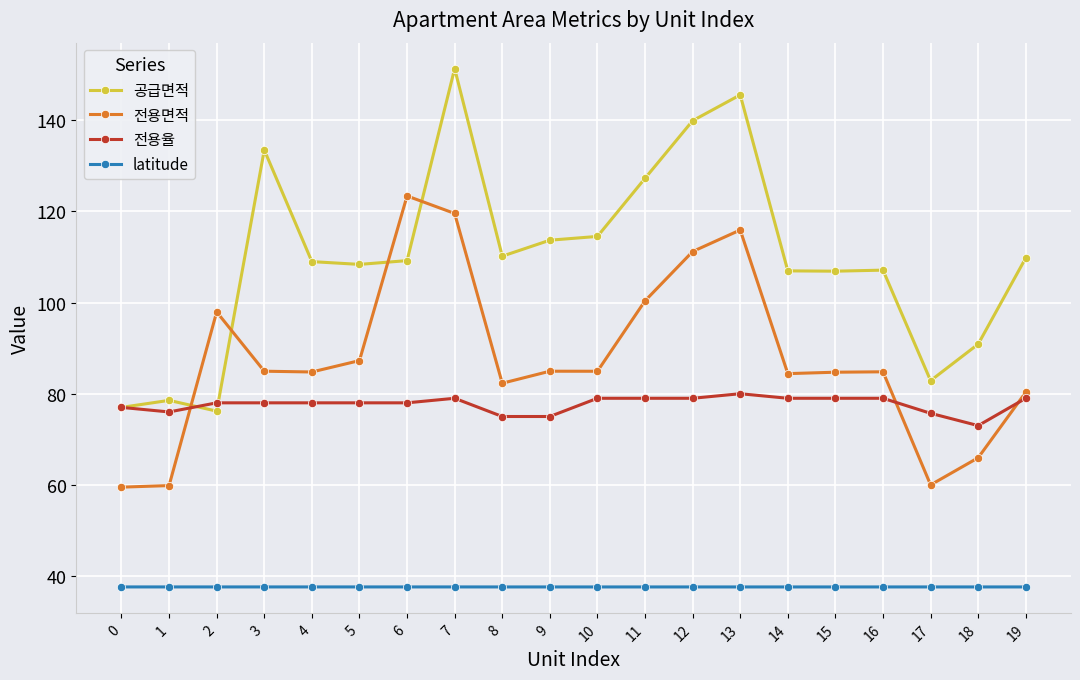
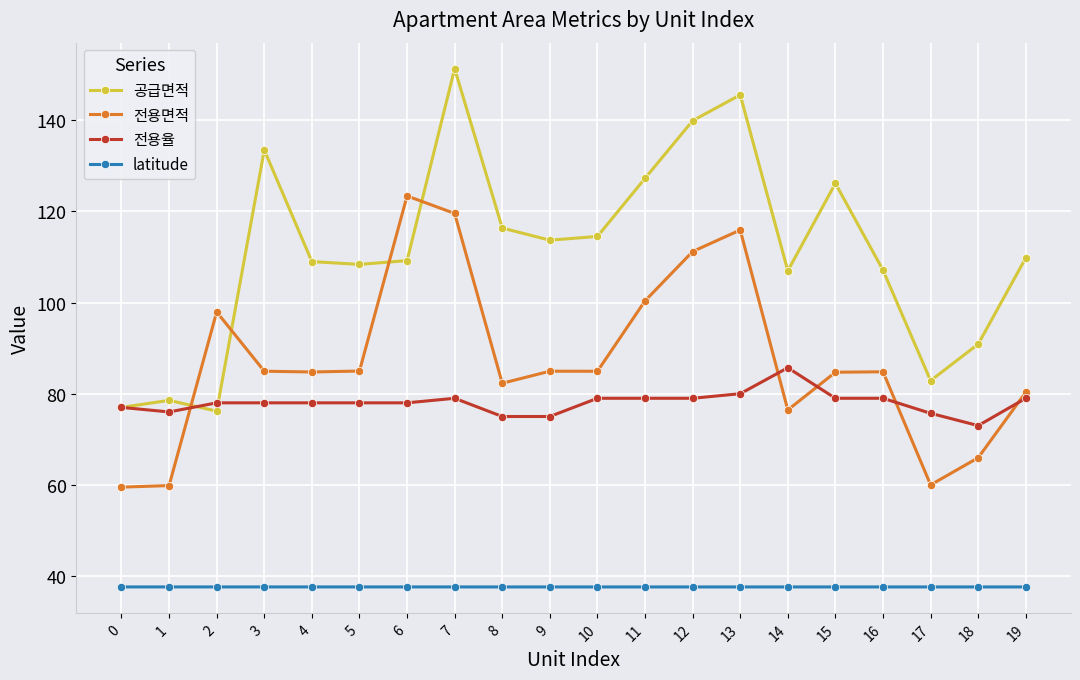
전용면적, 5: 87 -> 85
공급면적, 8: 110 -> 116
전용면적, 14: 84 -> 76
전용율, 14: 79 -> 86
공급면적, 15: 107 -> 126
